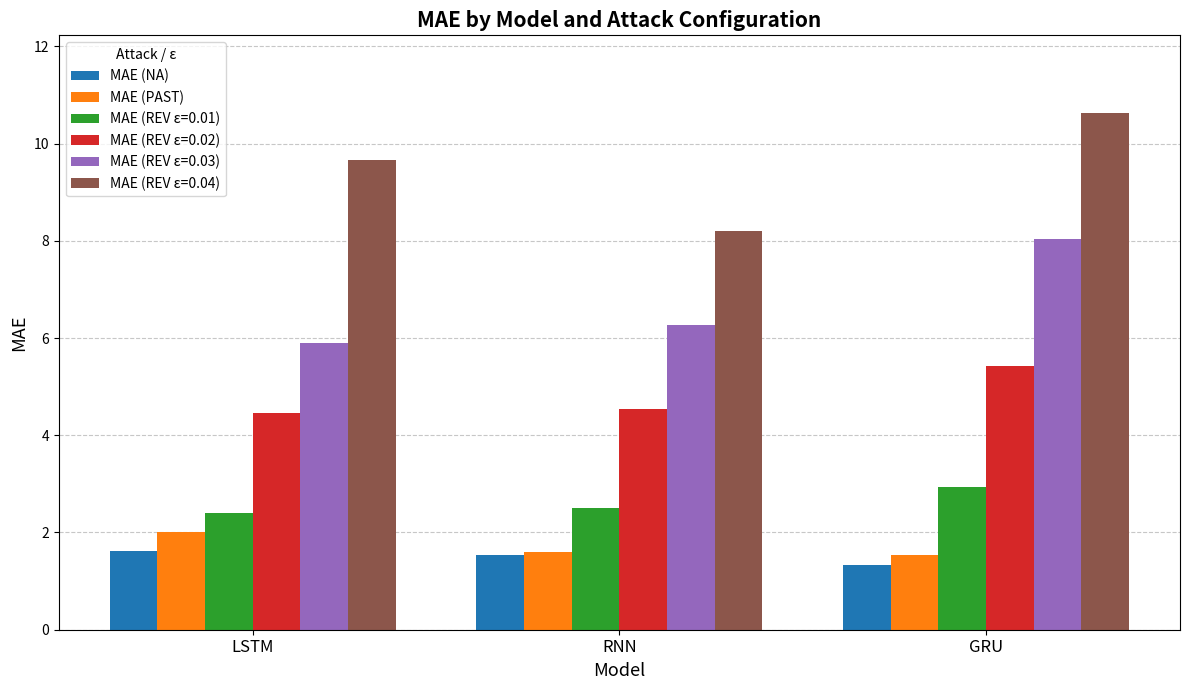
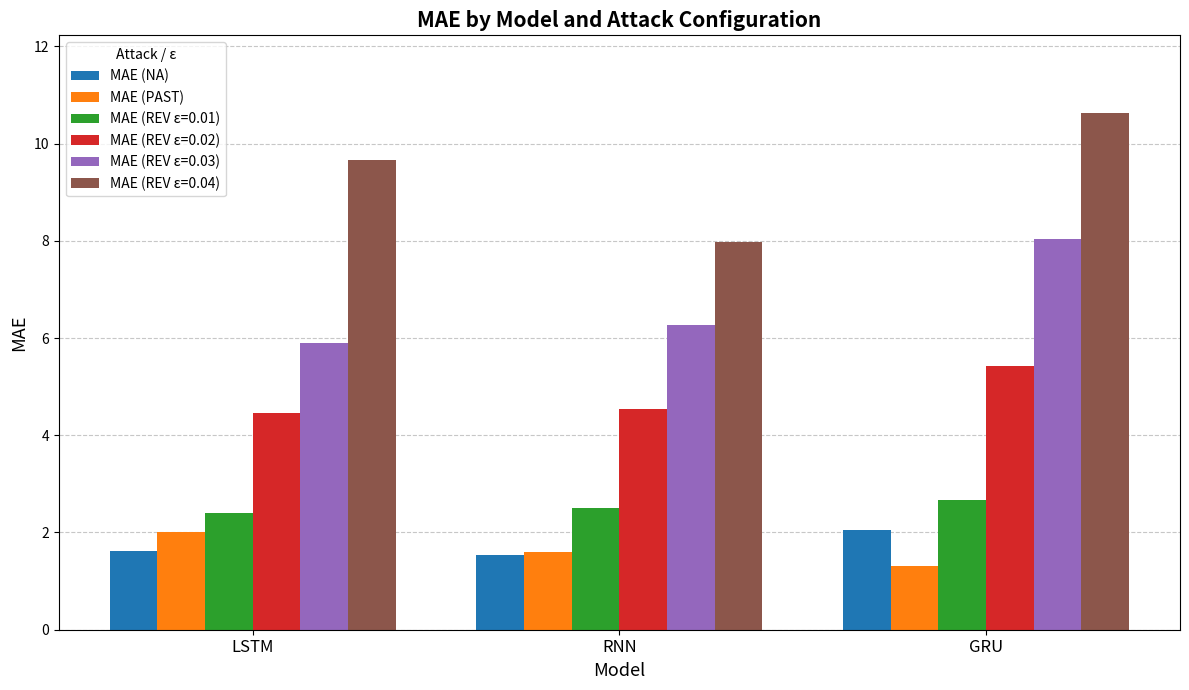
MAE (REV ε=0.04), RNN: 8.2 -> 8.0
MAE (NA), GRU: 1.3 -> 2.1
MAE (PAST), GRU: 1.5 -> 1.3
MAE (REV ε=0.01), GRU: 2.9 -> 2.7
